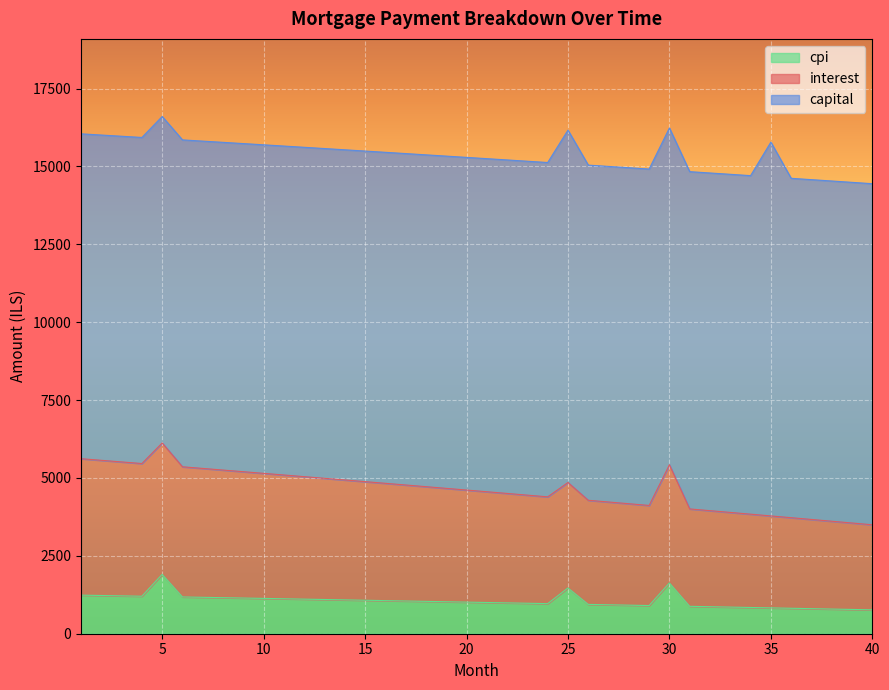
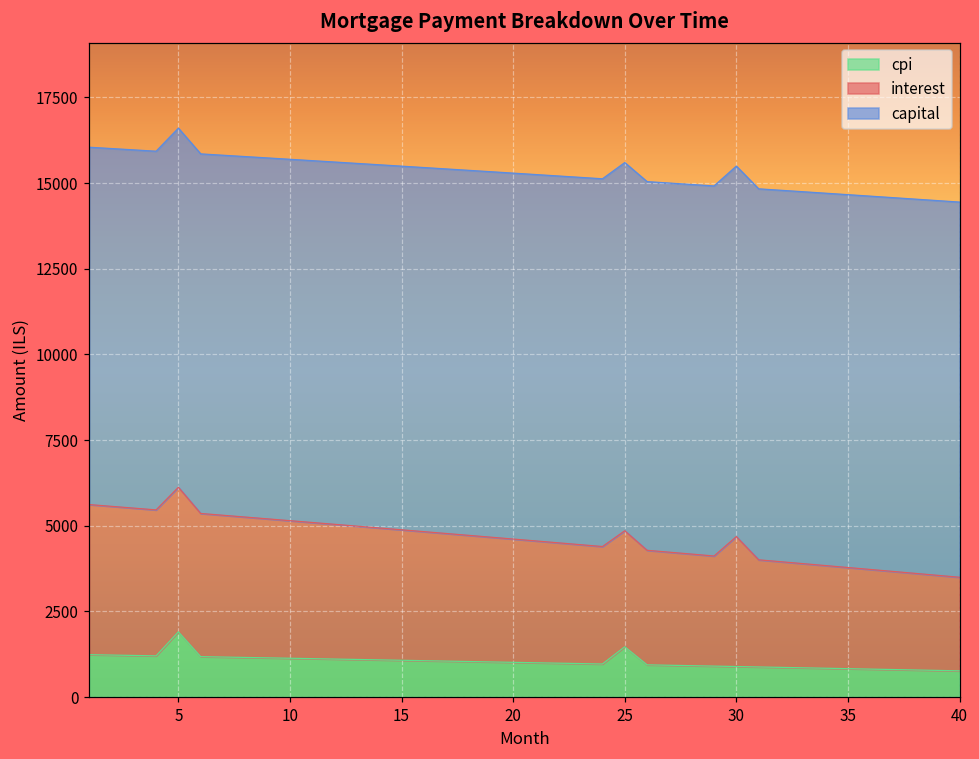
capital, 25: 11300 -> 10700
cpi, 30: 1600 -> 900
capital, 35: 12000 -> 10900
